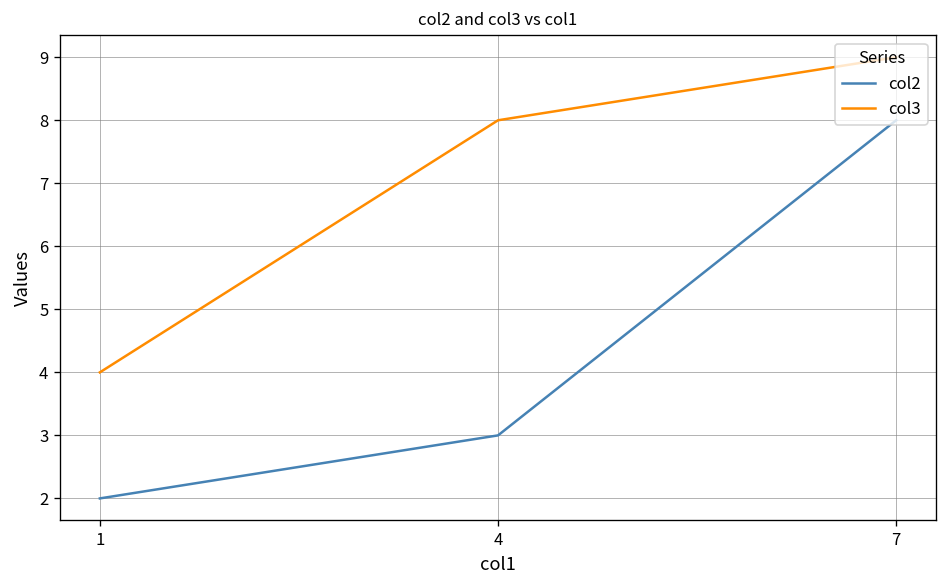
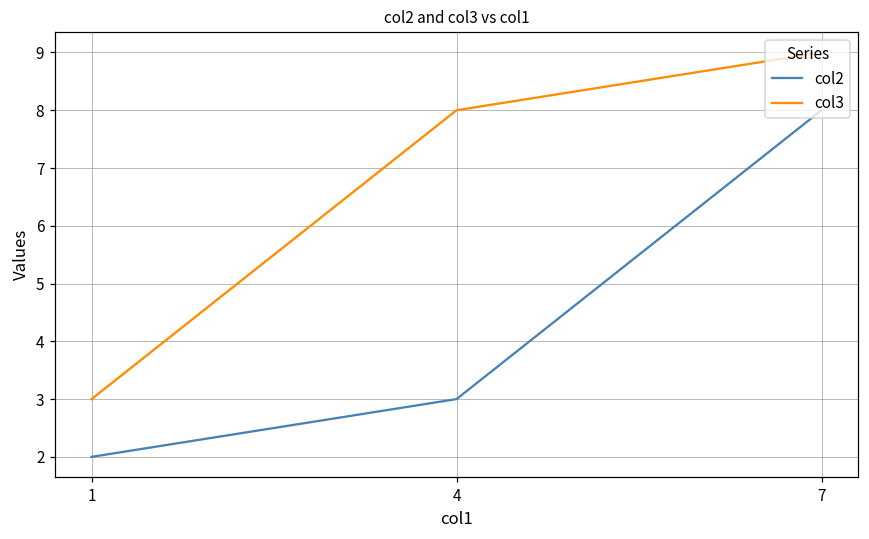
col3, 1: 4 -> 3
